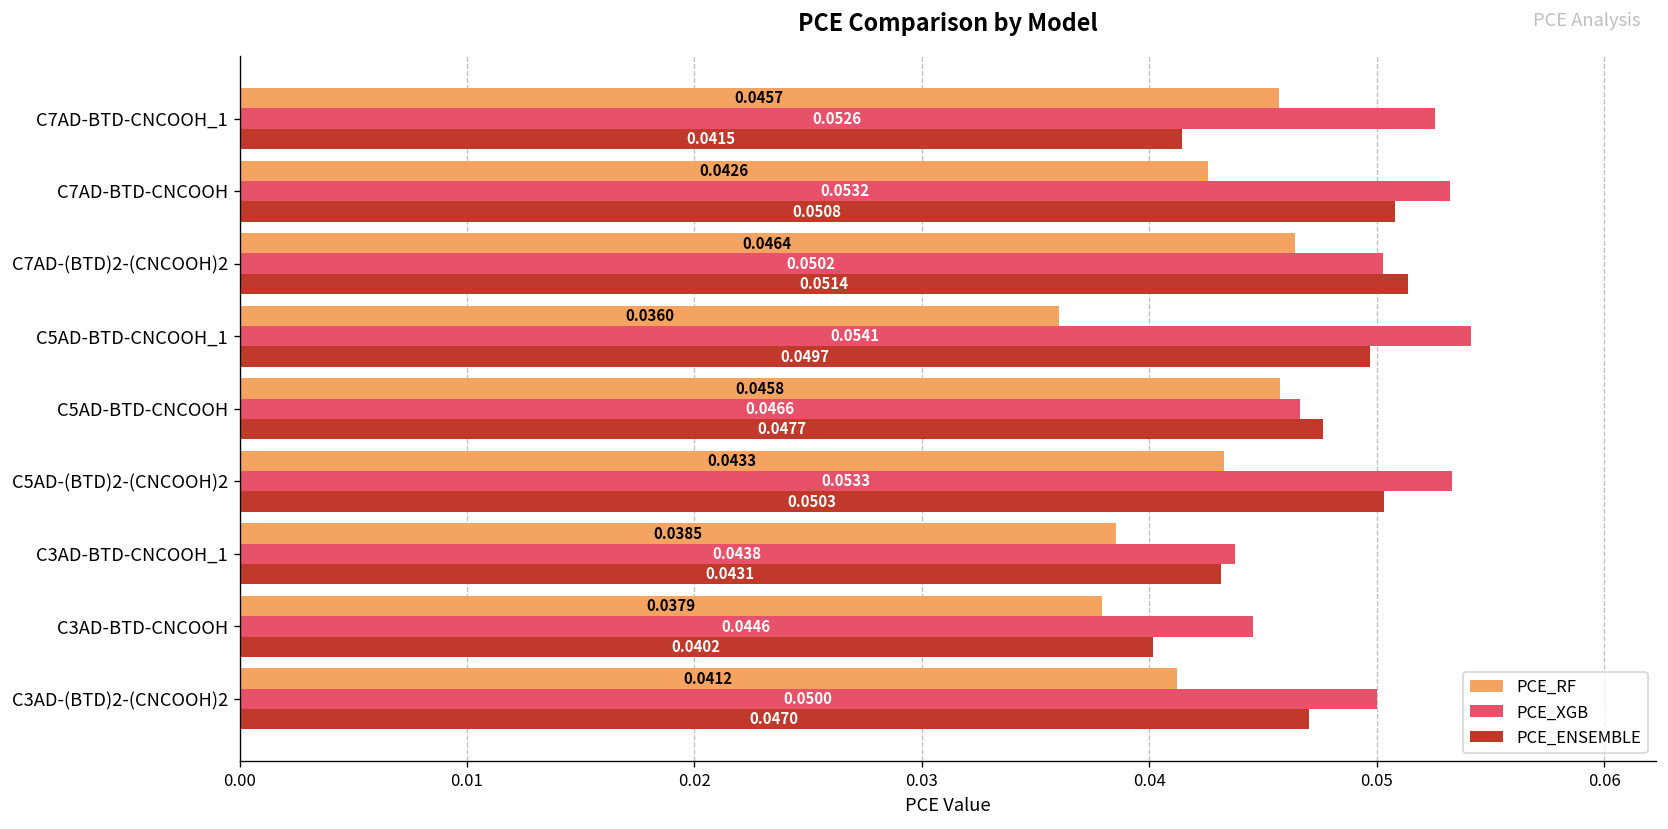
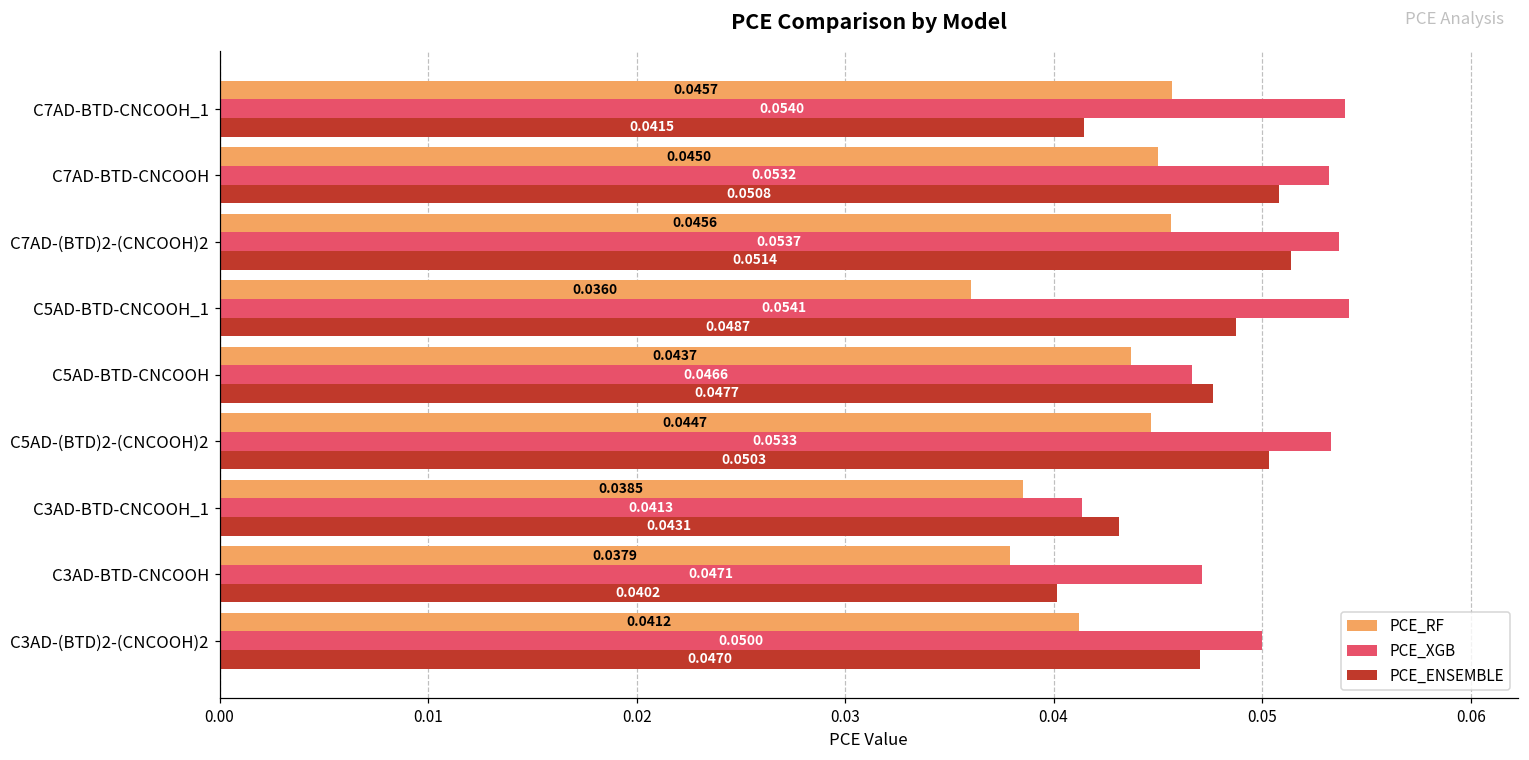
PCE_XGB, C7AD-BTD-CNCOOH_1: 0.0526 -> 0.0540
PCE_RF, C7AD-BTD-CNCOOH: 0.0426 -> 0.0450
PCE_RF, C7AD-(BTD)2-(CNCOOH)2: 0.0464 -> 0.0456
PCE_XGB, C7AD-(BTD)2-(CNCOOH)2: 0.0502 -> 0.0537
PCE_ENSEMBLE, C5AD-BTD-CNCOOH_1: 0.0497 -> 0.0487
PCE_RF, C5AD-BTD-CNCOOH: 0.0458 -> 0.0437
PCE_RF, C5AD-(BTD)2-(CNCOOH)2: 0.0433 -> 0.0447
PCE_XGB, C3AD-BTD-CNCOOH_1: 0.0438 -> 0.0413
PCE_XGB, C3AD-BTD-CNCOOH: 0.0446 -> 0.0471
